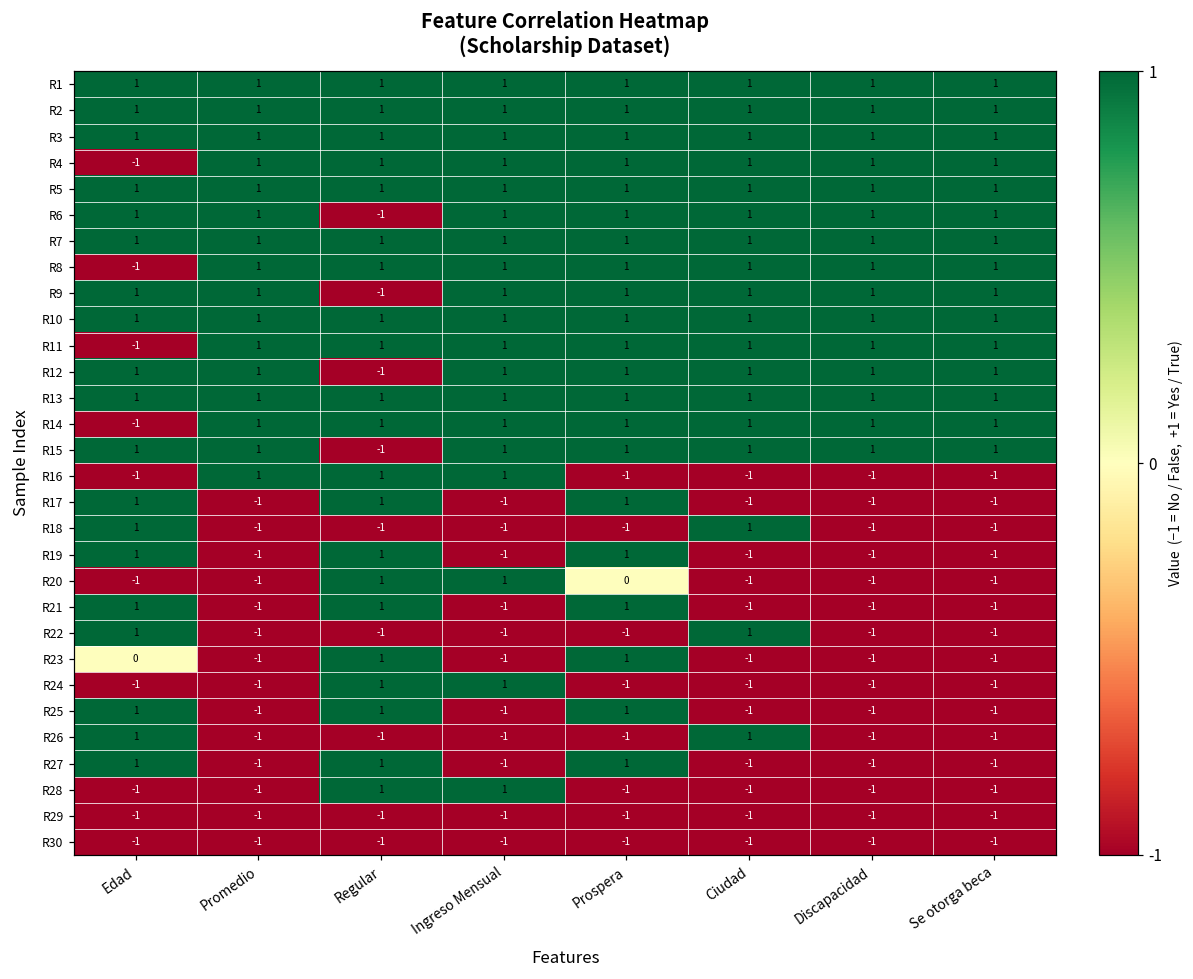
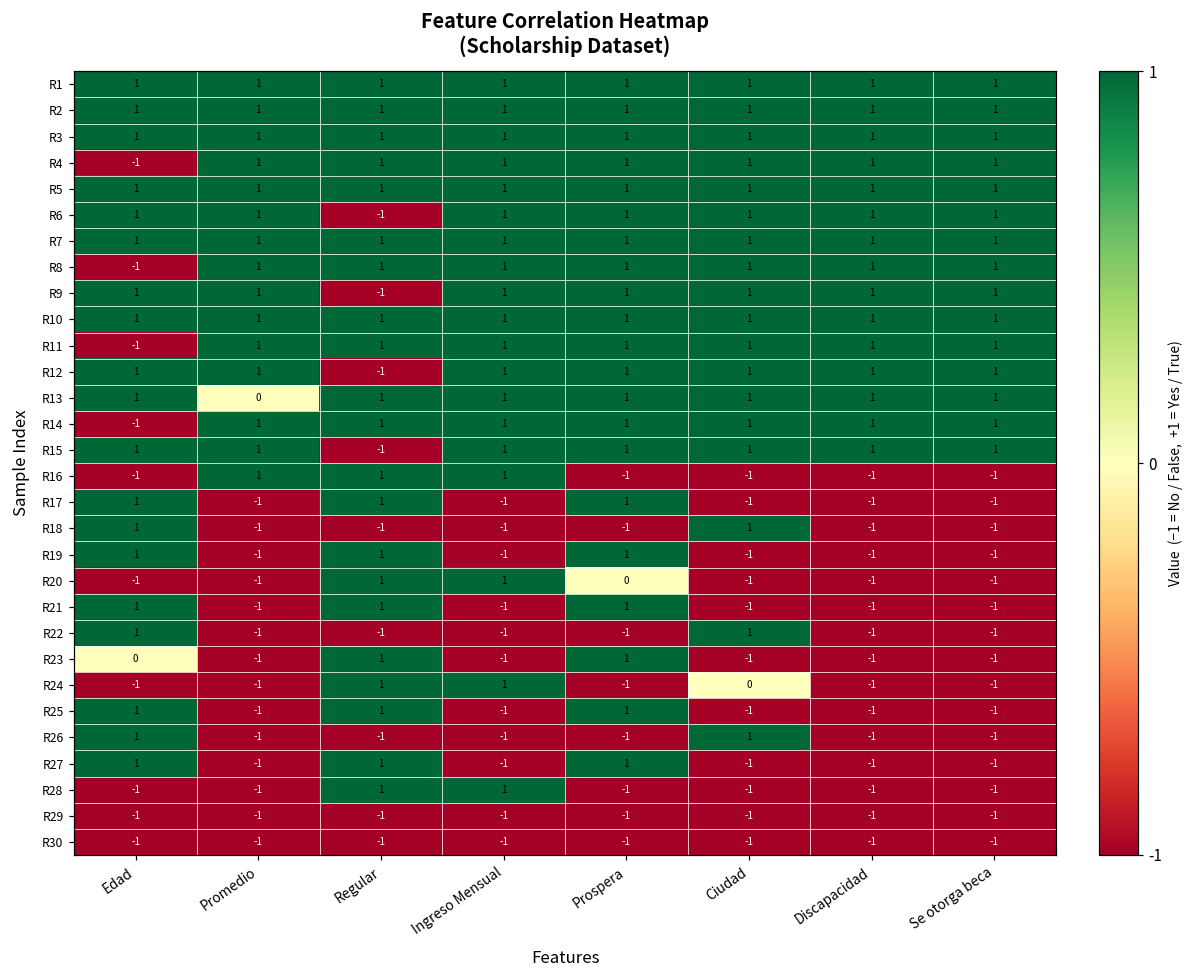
R13, Promedio: 1 -> 0
R24, Ciudad: -1 -> 0
